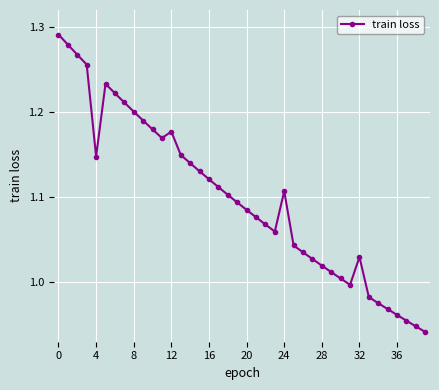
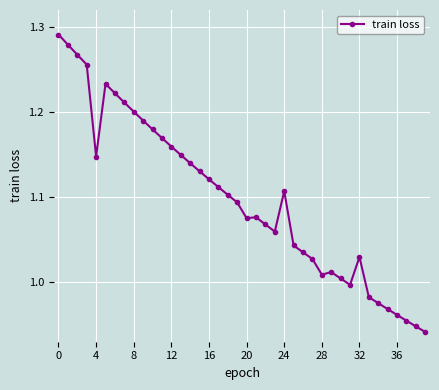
12: 1.18 -> 1.16
20: 1.09 -> 1.08
28: 1.02 -> 1.01
